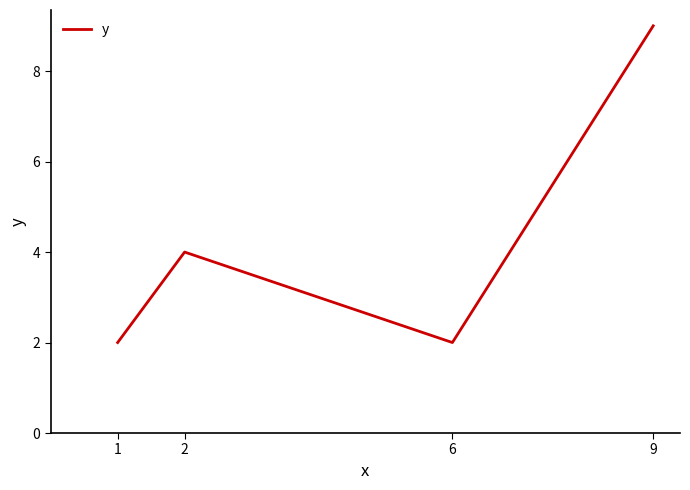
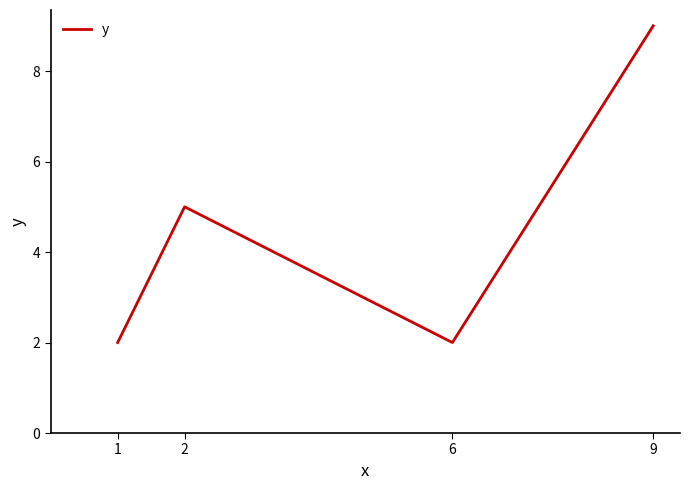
2: 4 -> 5
